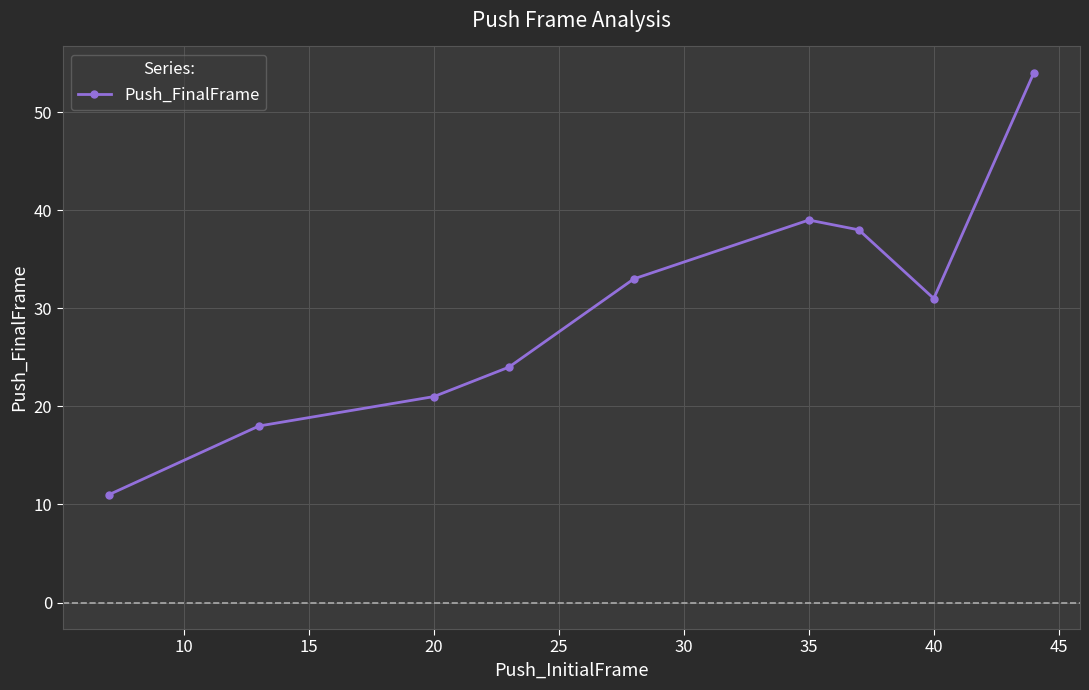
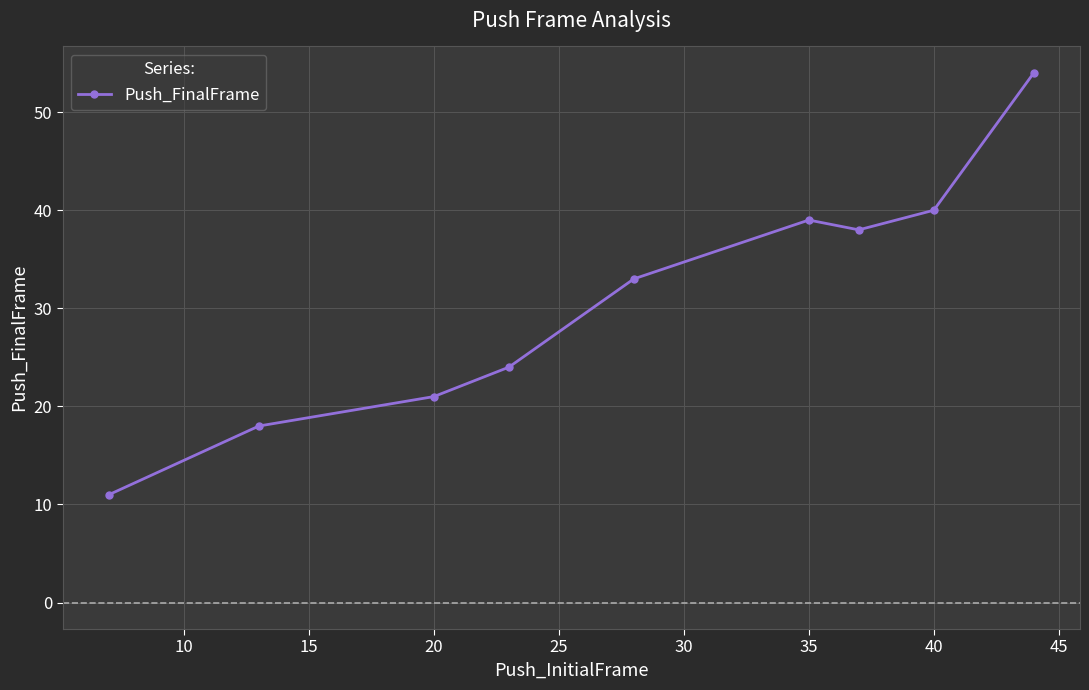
40: 31 -> 40
